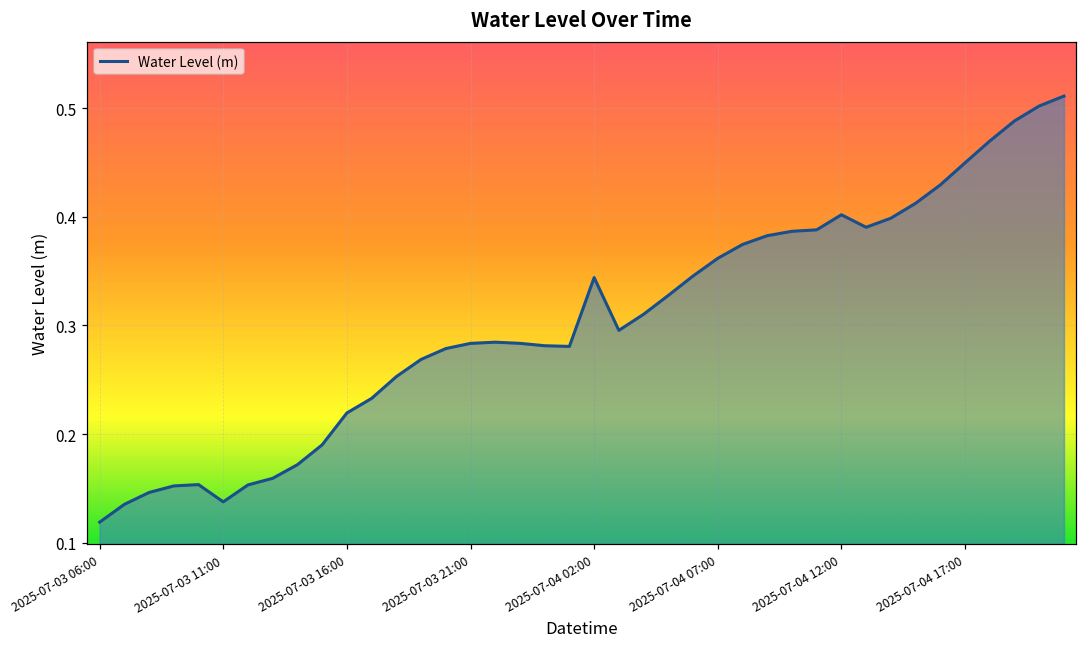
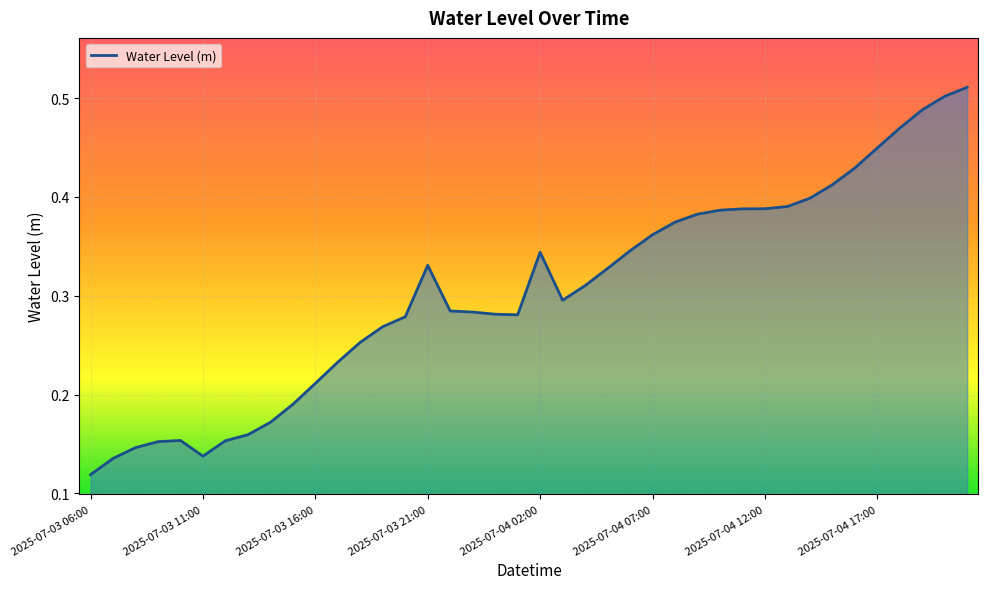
2025-07-03 16:00: 0.22 -> 0.21
2025-07-03 21:00: 0.28 -> 0.33
2025-07-04 12:00: 0.40 -> 0.39
